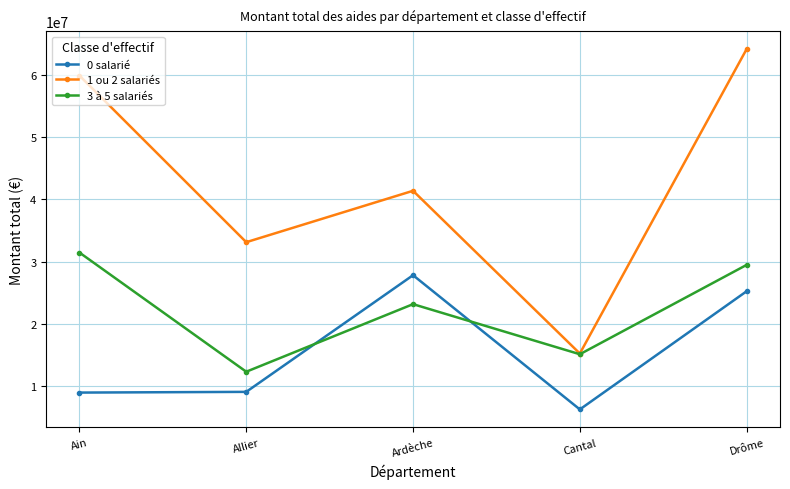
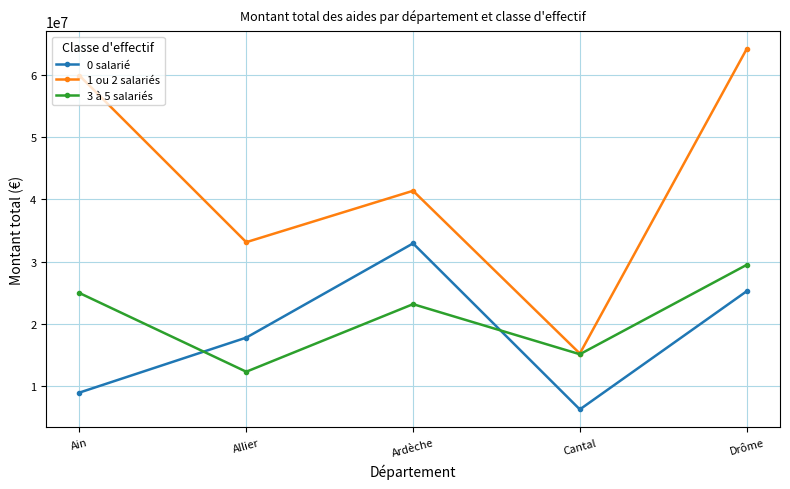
3 à 5 salariés, Ain: 31000000 -> 25000000
0 salarié, Allier: 9000000 -> 18000000
0 salarié, Ardèche: 28000000 -> 33000000
